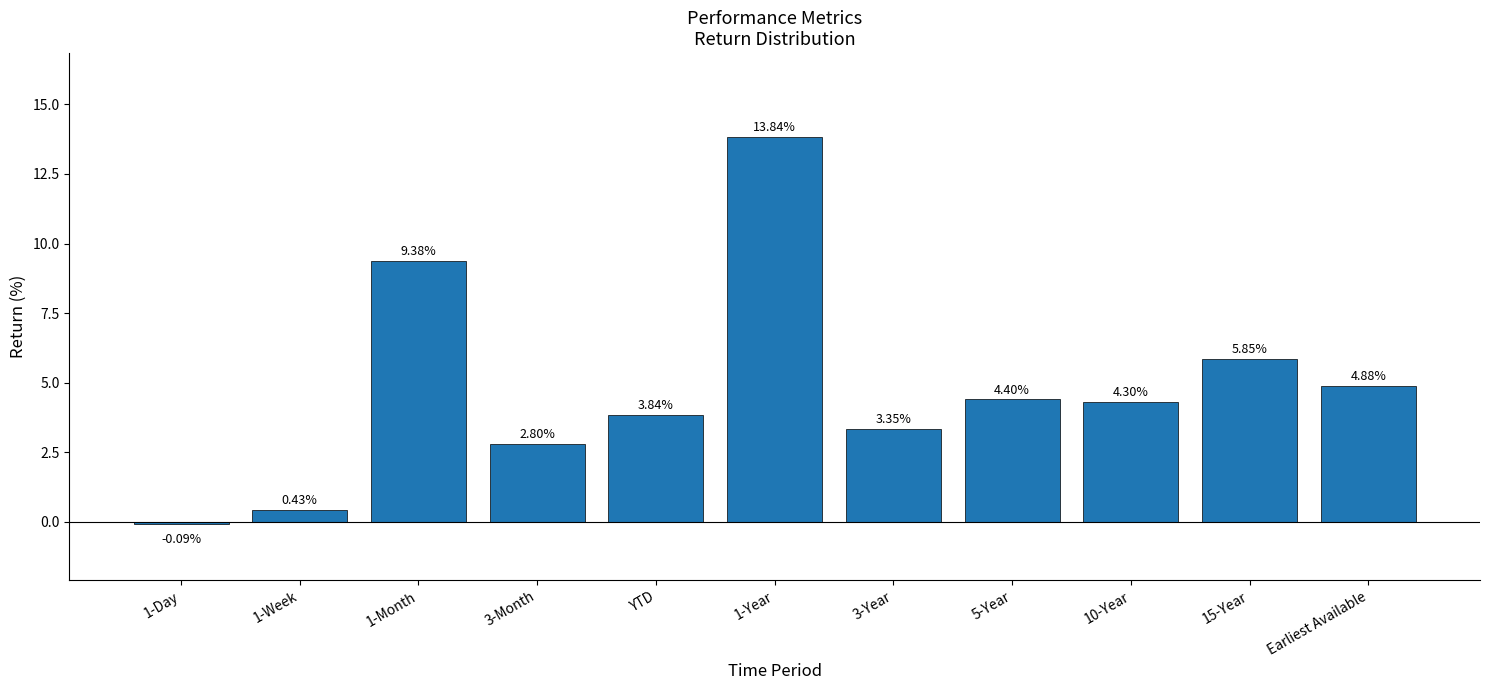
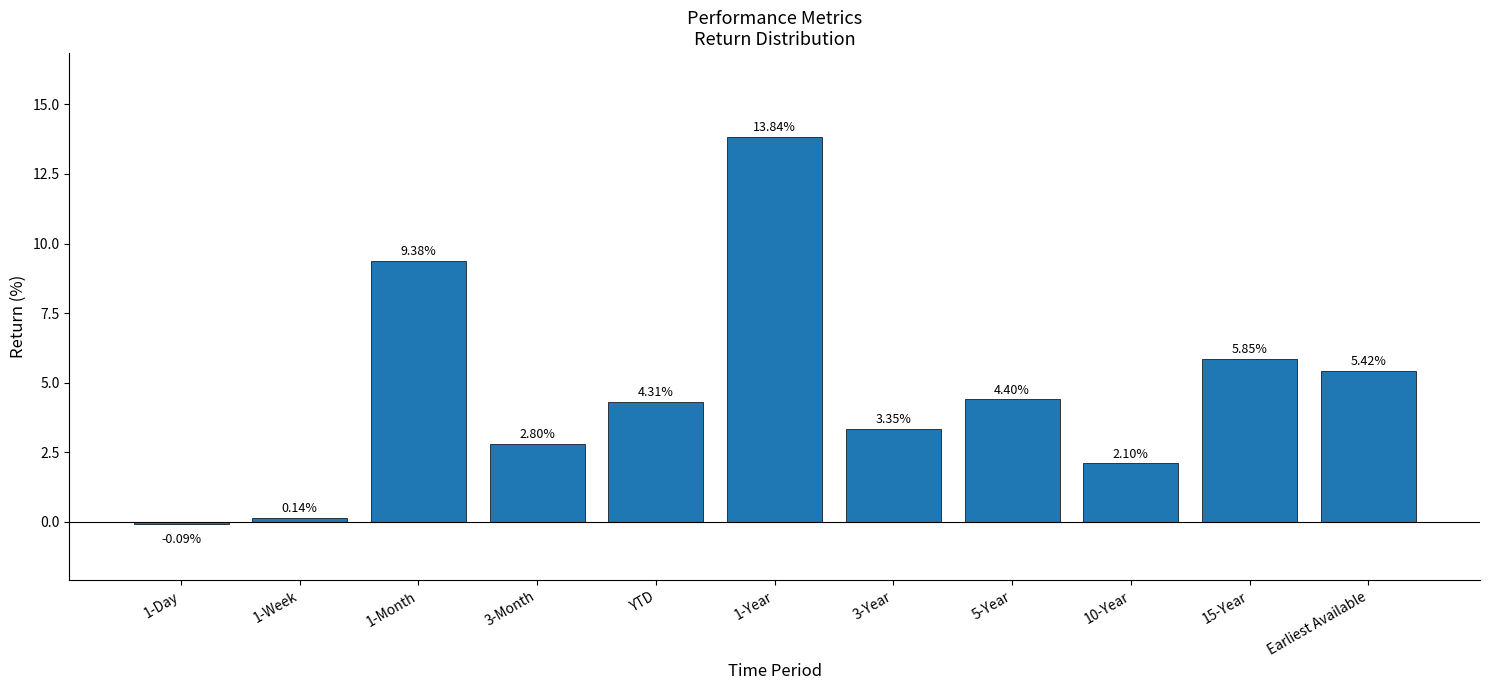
1-Week: 0.43% -> 0.14%
YTD: 3.84% -> 4.31%
10-Year: 4.30% -> 2.10%
Earliest Available: 4.88% -> 5.42%
